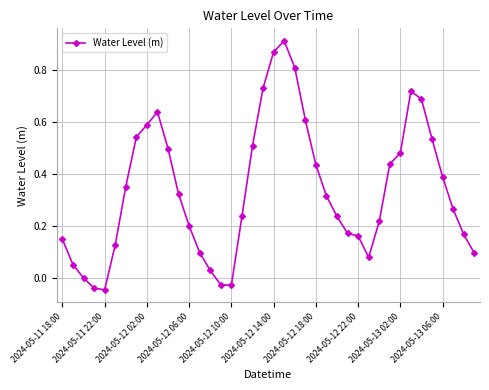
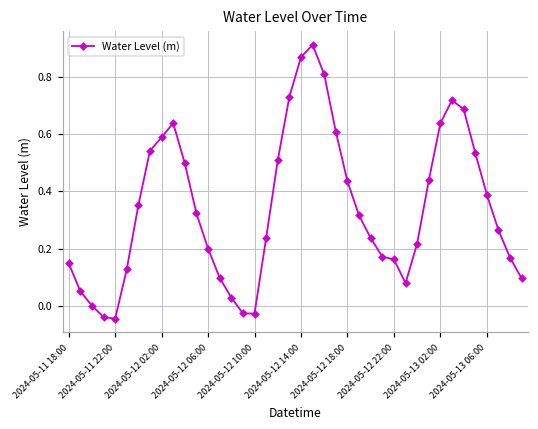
2024-05-13 02:00: 0.48 -> 0.64
